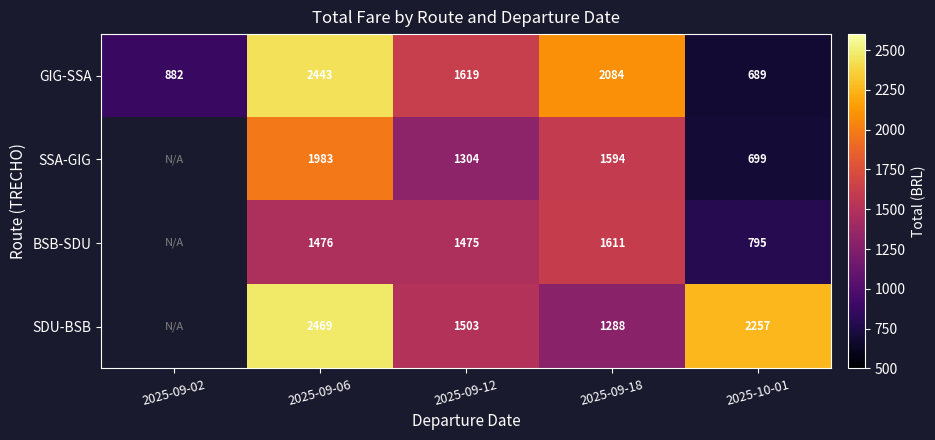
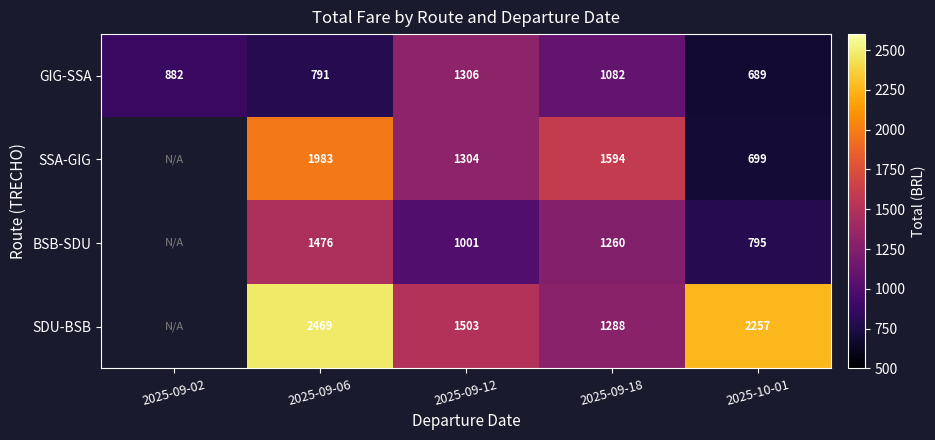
GIG-SSA, 2025-09-06: 2443 -> 791
GIG-SSA, 2025-09-12: 1619 -> 1306
GIG-SSA, 2025-09-18: 2084 -> 1082
BSB-SDU, 2025-09-12: 1475 -> 1001
BSB-SDU, 2025-09-18: 1611 -> 1260
